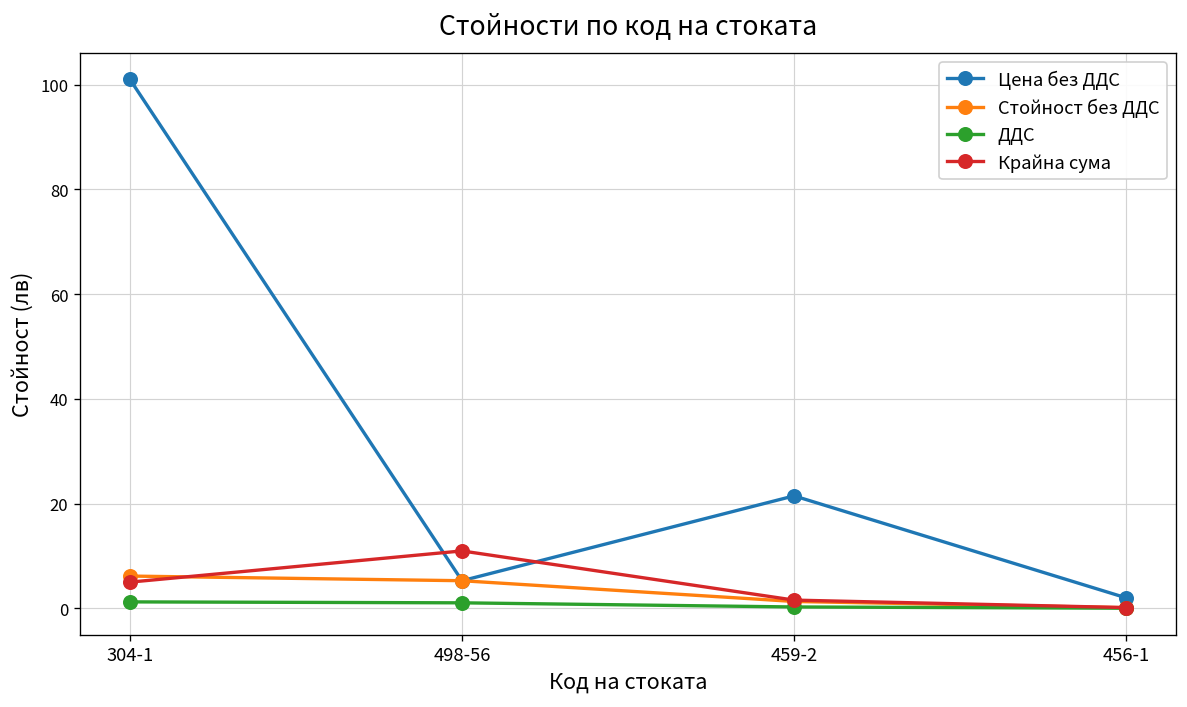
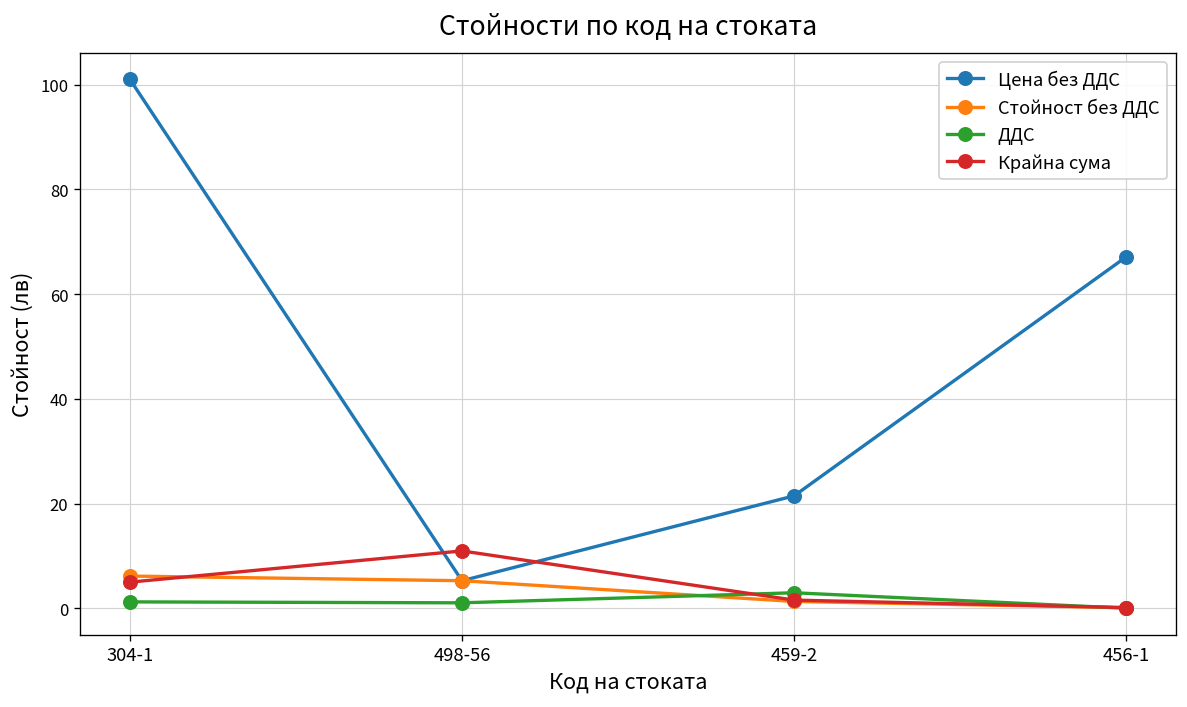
ДДС, 459-2: 0 -> 3
Цена без ДДС, 456-1: 2 -> 67
